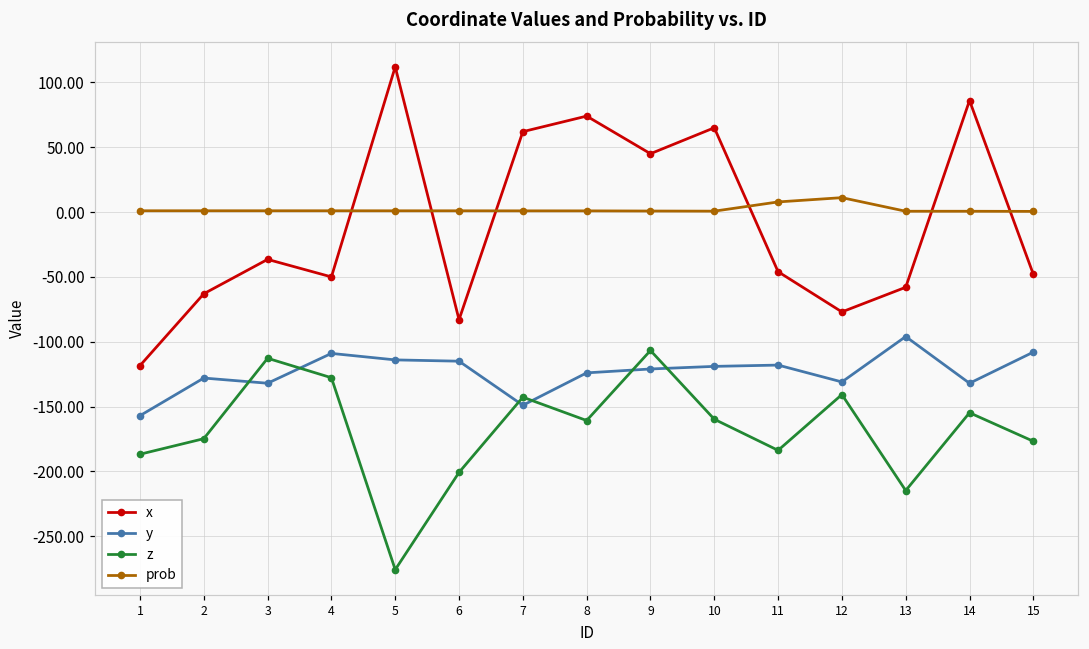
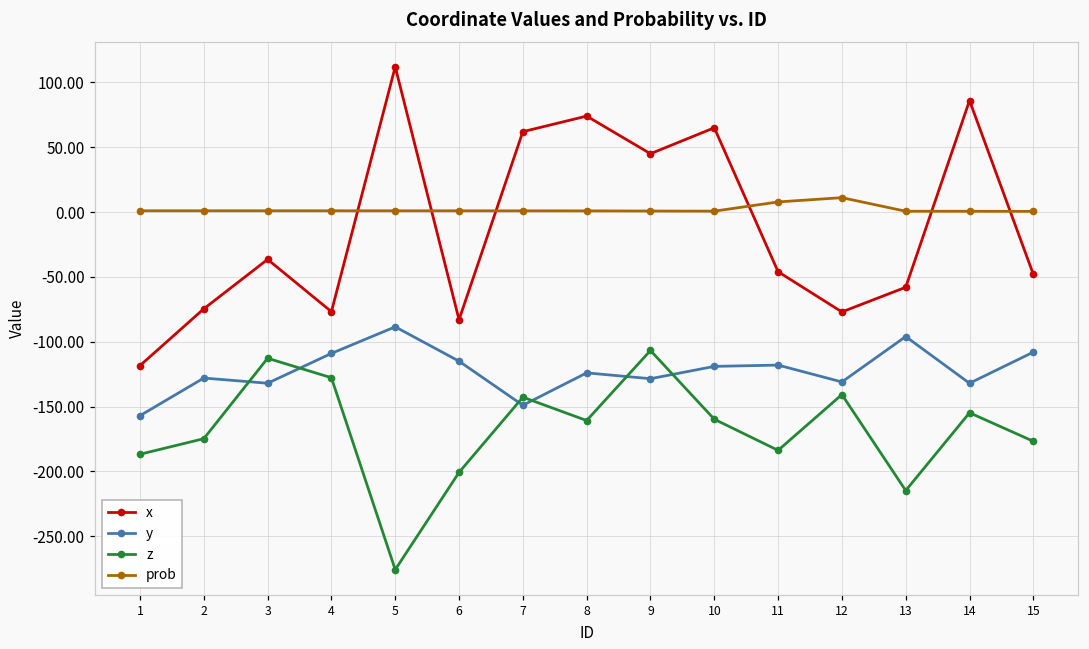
x, 2: -63 -> -75
x, 4: -50 -> -77
y, 5: -114 -> -89
y, 9: -121 -> -129
